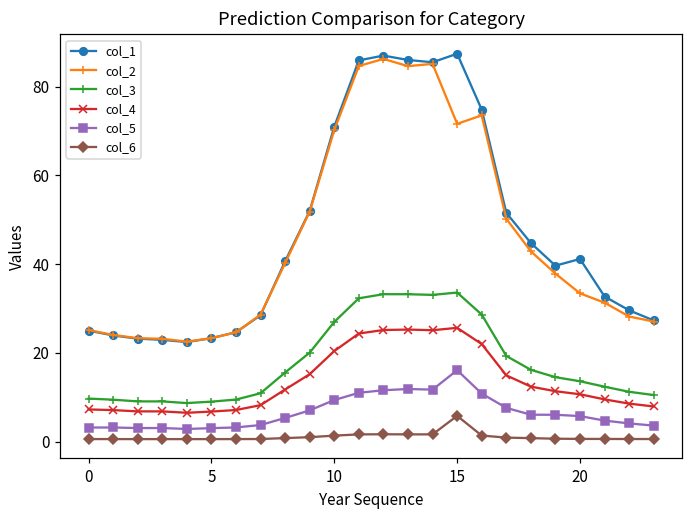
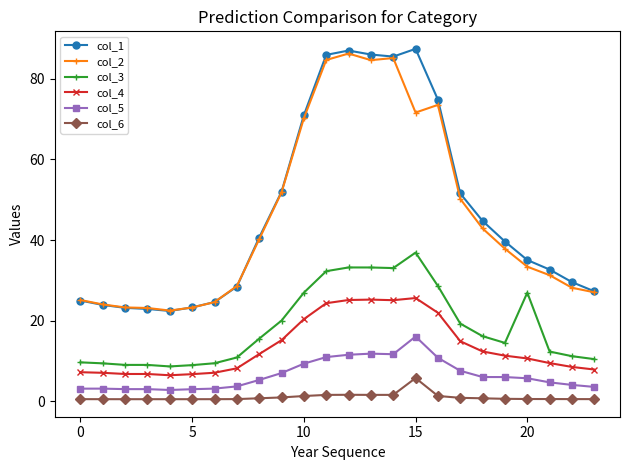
col_3, 15: 34 -> 37
col_1, 20: 41 -> 35
col_3, 20: 14 -> 27
